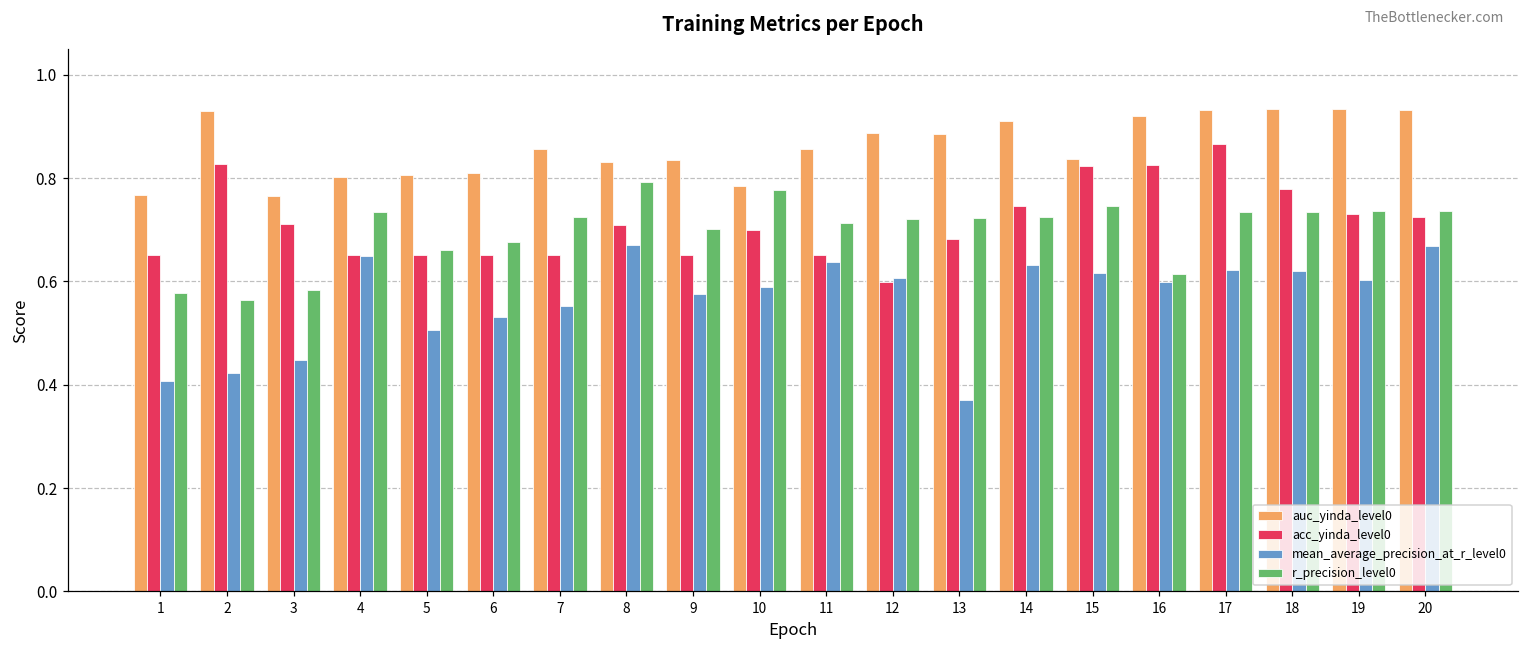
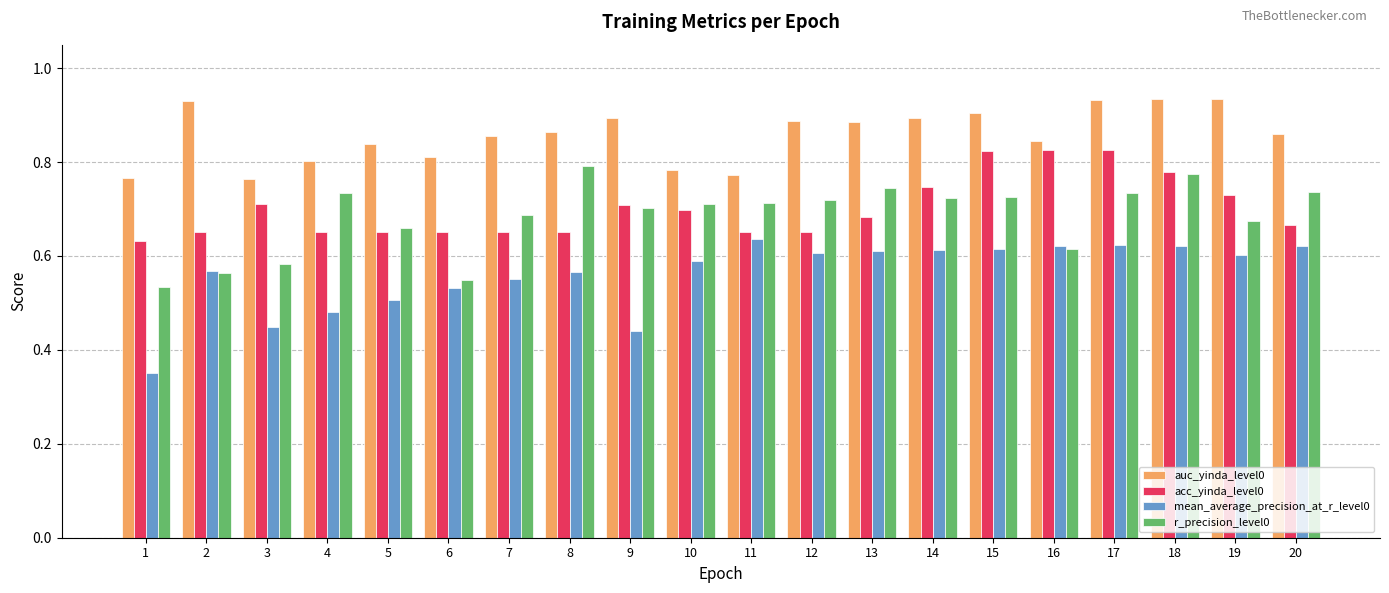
acc_yinda_level0, 1: 0.65 -> 0.63
mean_average_precision_at_r_level0, 1: 0.41 -> 0.35
r_precision_level0, 1: 0.58 -> 0.53
acc_yinda_level0, 2: 0.83 -> 0.65
mean_average_precision_at_r_level0, 2: 0.42 -> 0.57
mean_average_precision_at_r_level0, 4: 0.65 -> 0.48
auc_yinda_level0, 5: 0.81 -> 0.84
r_precision_level0, 6: 0.68 -> 0.55
r_precision_level0, 7: 0.73 -> 0.69
auc_yinda_level0, 8: 0.83 -> 0.86
acc_yinda_level0, 8: 0.71 -> 0.65
mean_average_precision_at_r_level0, 8: 0.67 -> 0.57
auc_yinda_level0, 9: 0.83 -> 0.89
acc_yinda_level0, 9: 0.65 -> 0.71
mean_average_precision_at_r_level0, 9: 0.58 -> 0.44
r_precision_level0, 10: 0.78 -> 0.71
auc_yinda_level0, 11: 0.86 -> 0.77
acc_yinda_level0, 12: 0.60 -> 0.65
mean_average_precision_at_r_level0, 13: 0.37 -> 0.61
r_precision_level0, 13: 0.72 -> 0.74
auc_yinda_level0, 14: 0.91 -> 0.89
mean_average_precision_at_r_level0, 14: 0.63 -> 0.61
auc_yinda_level0, 15: 0.84 -> 0.90
r_precision_level0, 15: 0.75 -> 0.73
auc_yinda_level0, 16: 0.92 -> 0.84
mean_average_precision_at_r_level0, 16: 0.60 -> 0.62
acc_yinda_level0, 17: 0.87 -> 0.83
r_precision_level0, 18: 0.73 -> 0.77
r_precision_level0, 19: 0.74 -> 0.67
auc_yinda_level0, 20: 0.93 -> 0.86
acc_yinda_level0, 20: 0.73 -> 0.67
mean_average_precision_at_r_level0, 20: 0.67 -> 0.62
